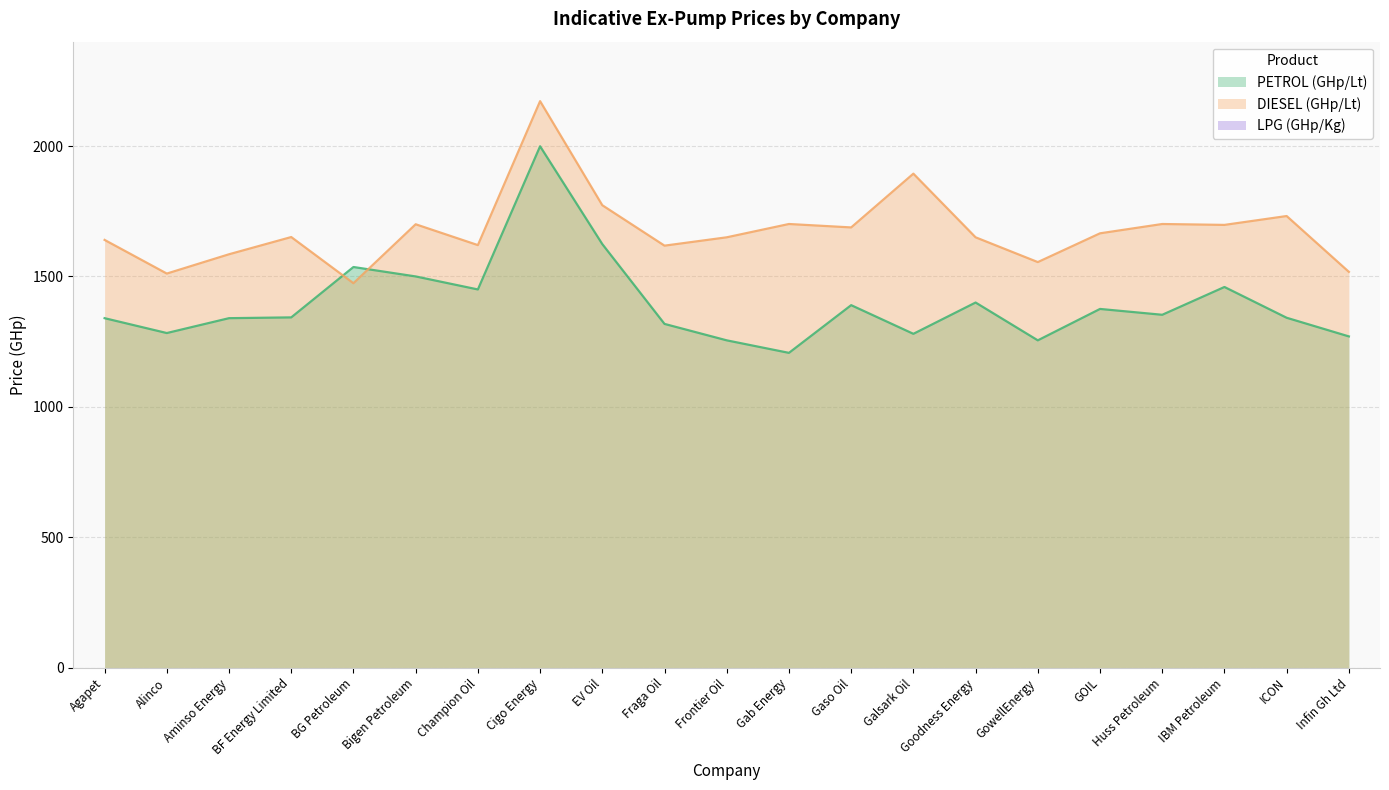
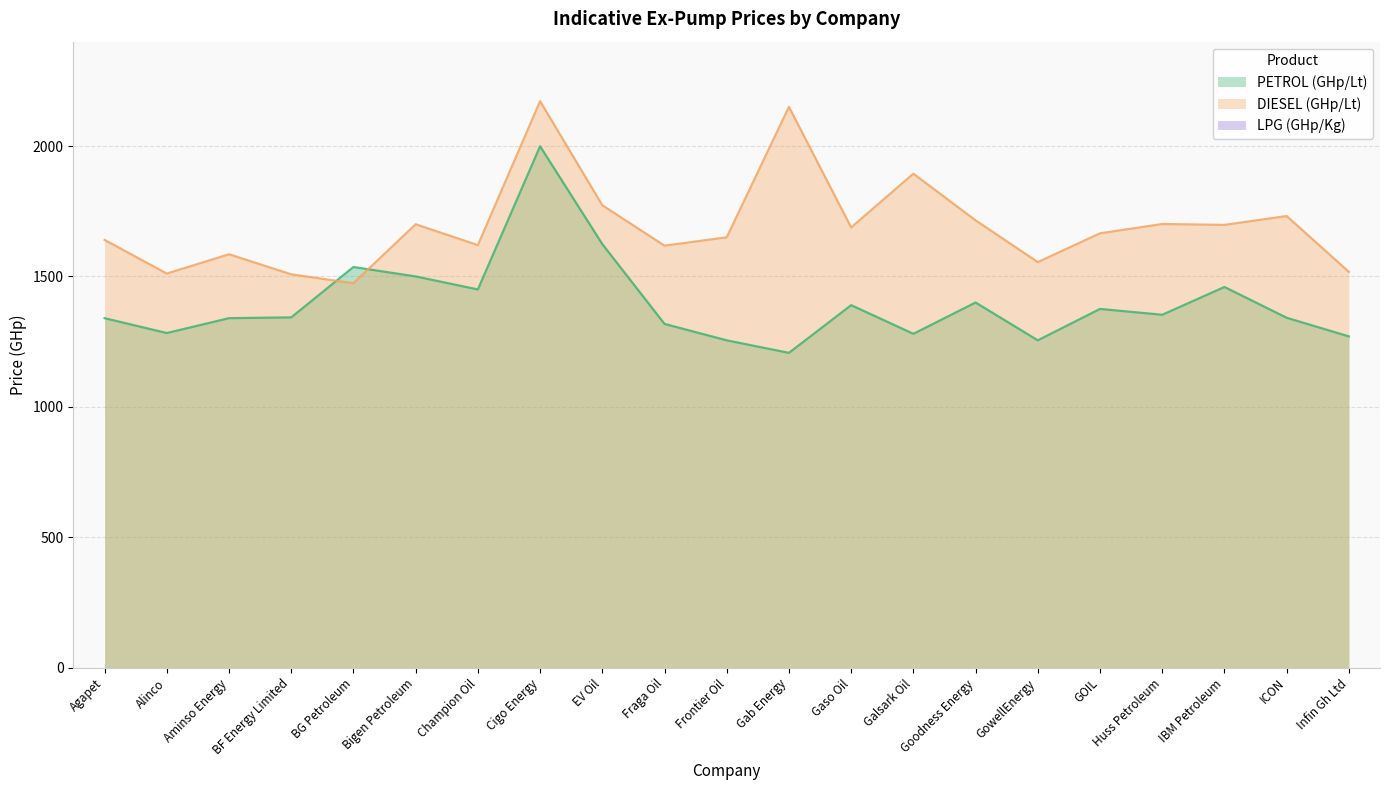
DIESEL (GHp/Lt), BF Energy Limited: 1650 -> 1510
DIESEL (GHp/Lt), Gab Energy: 1700 -> 2150
DIESEL (GHp/Lt), Goodness Energy: 1650 -> 1720
